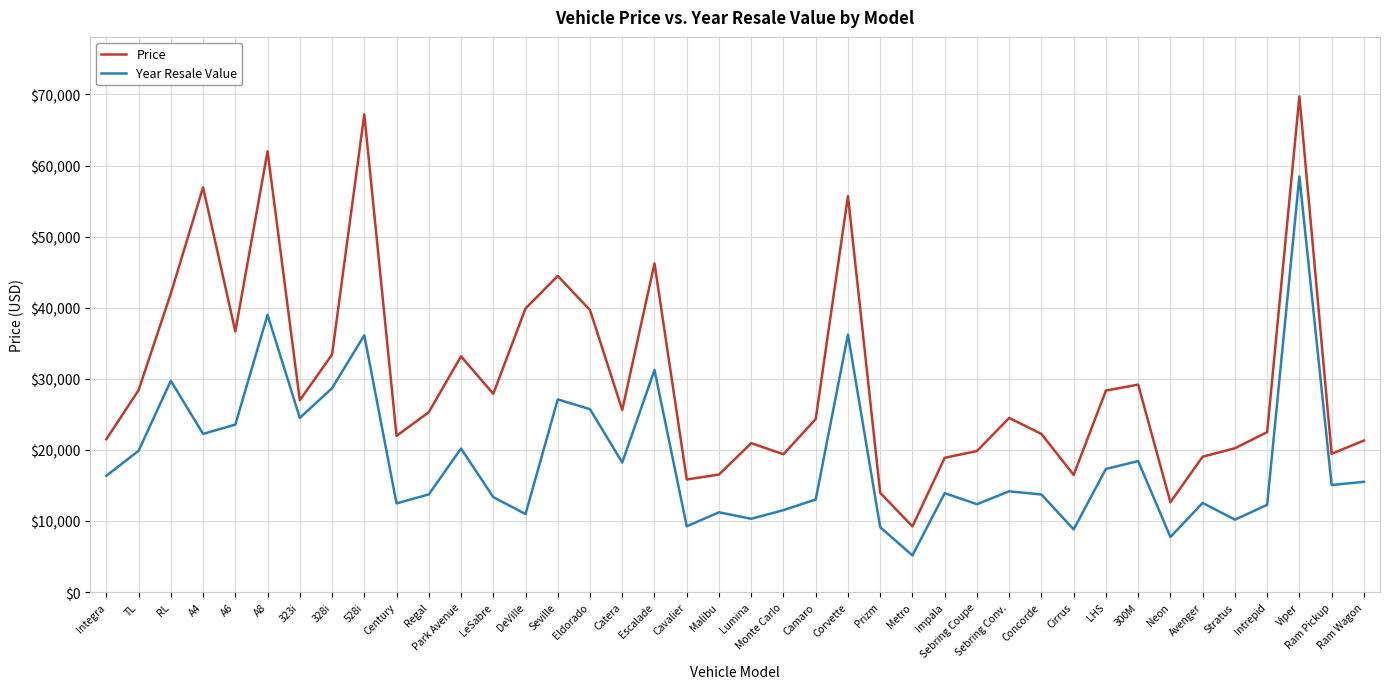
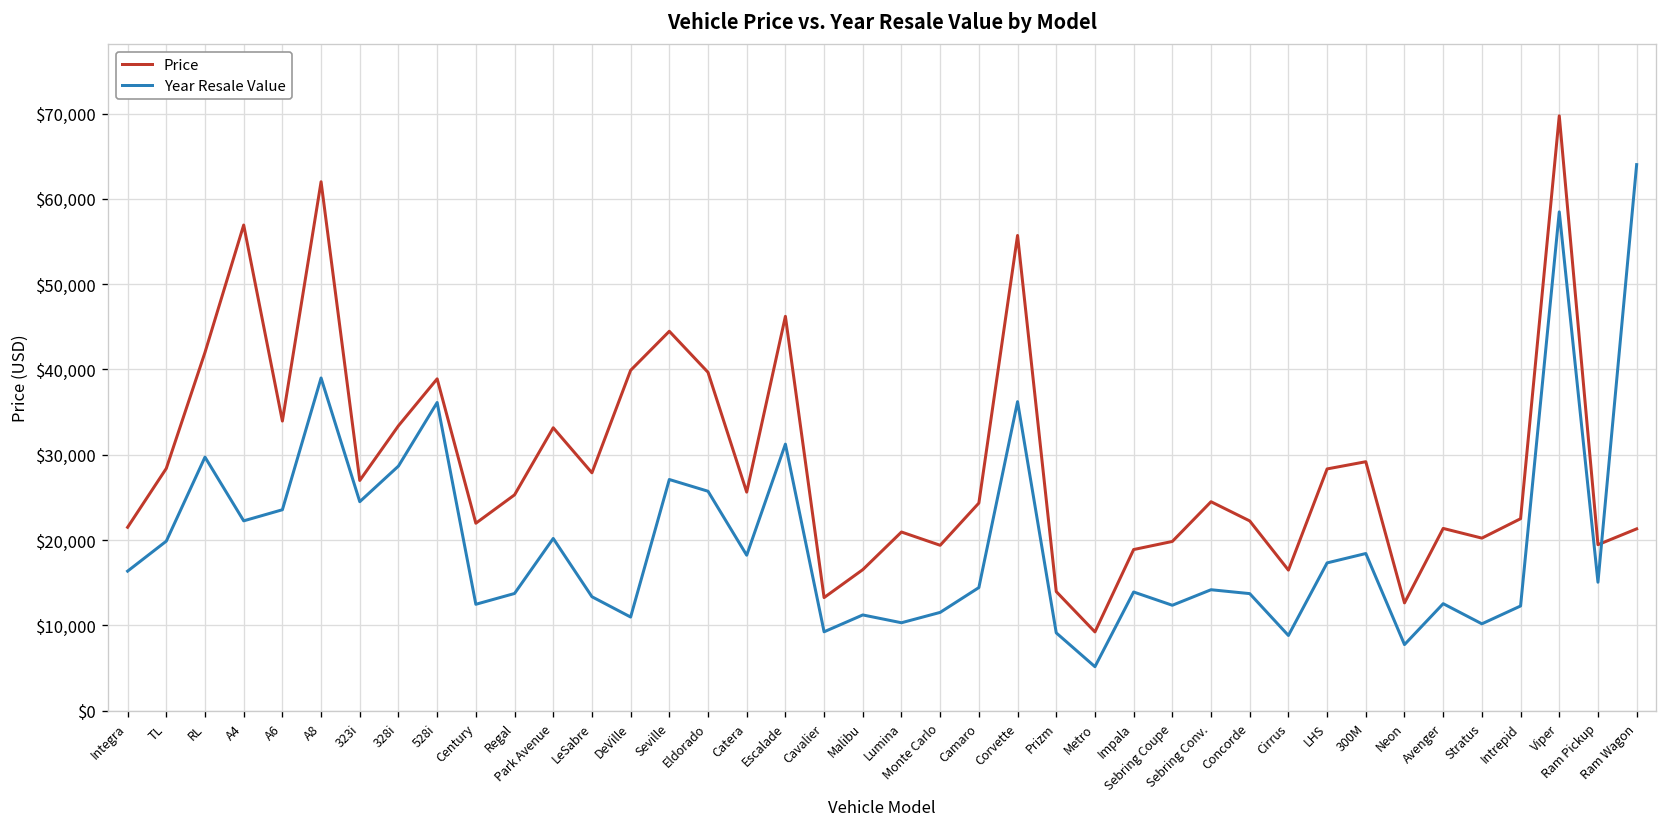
Price, A6: $37,000 -> $34,000
Price, 528i: $67,000 -> $39,000
Price, Cavalier: $16,000 -> $13,000
Year Resale Value, Camaro: $13,000 -> $14,000
Price, Avenger: $19,000 -> $21,000
Year Resale Value, Ram Wagon: $16,000 -> $64,000
